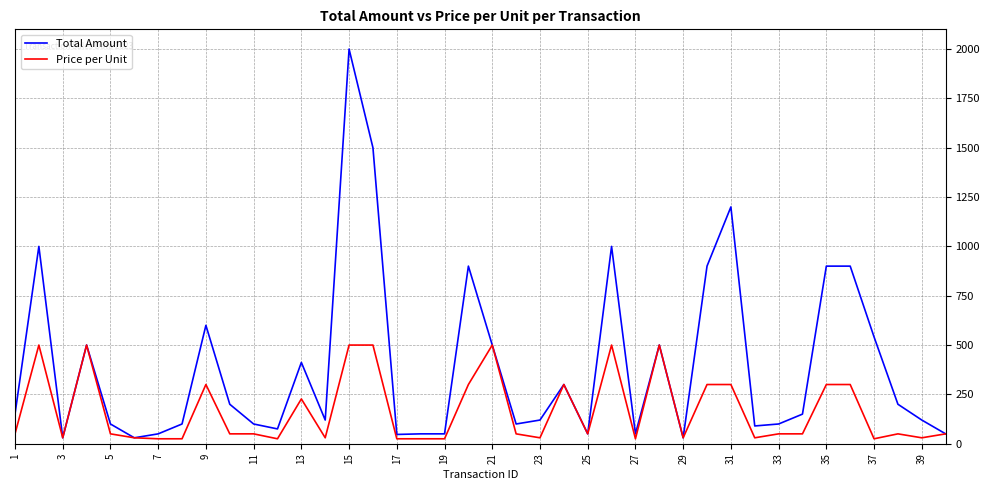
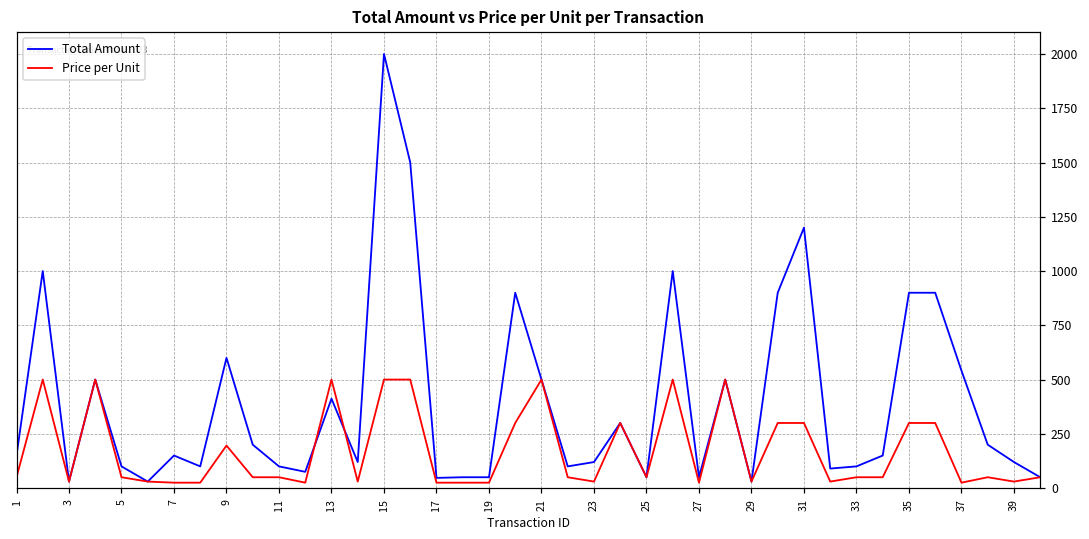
Total Amount, 7: 50 -> 150
Price per Unit, 9: 300 -> 200
Price per Unit, 13: 230 -> 500
